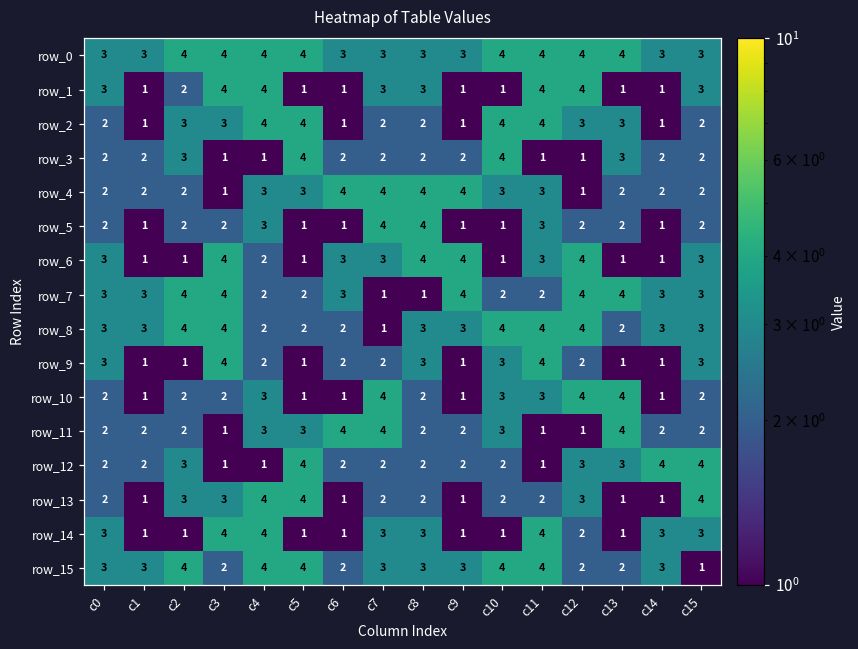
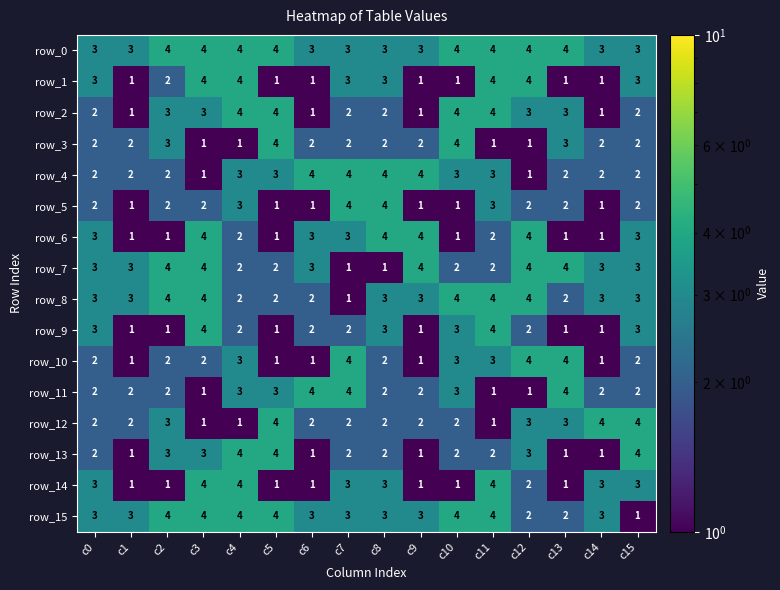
row_6, c11: 3 -> 2
row_15, c3: 2 -> 4
row_15, c6: 2 -> 3
